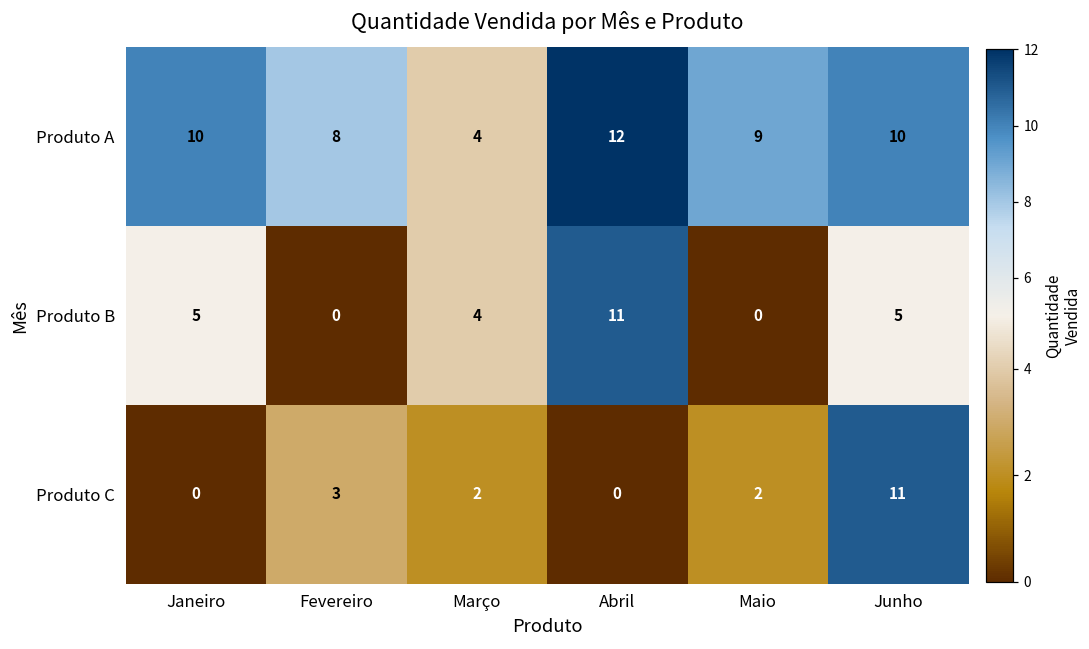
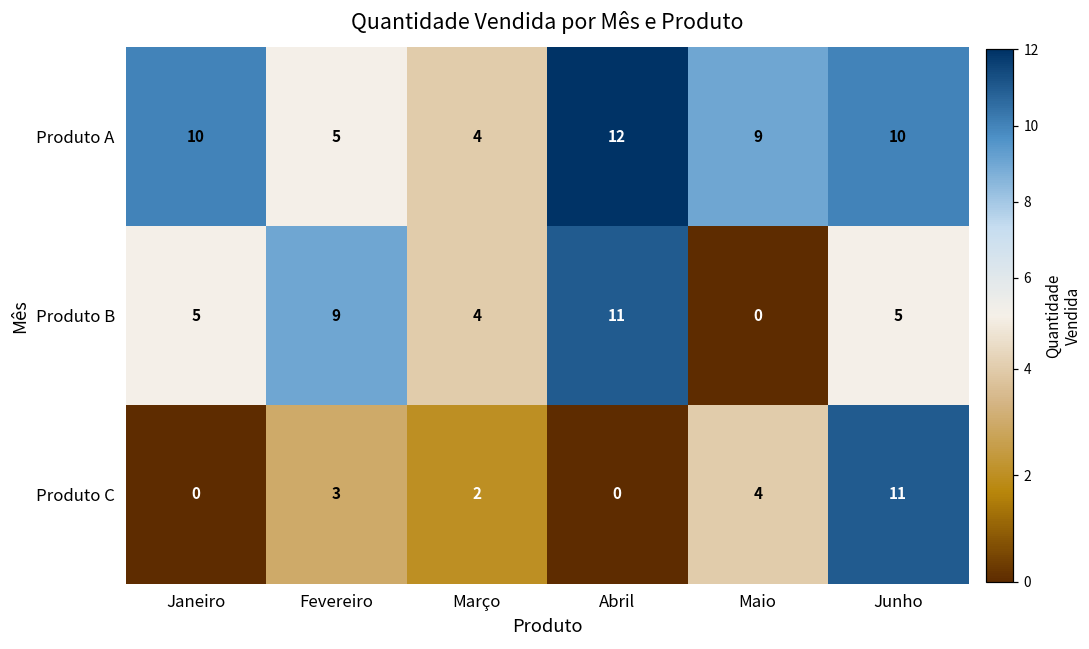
Produto A, Fevereiro: 8 -> 5
Produto B, Fevereiro: 0 -> 9
Produto C, Maio: 2 -> 4
